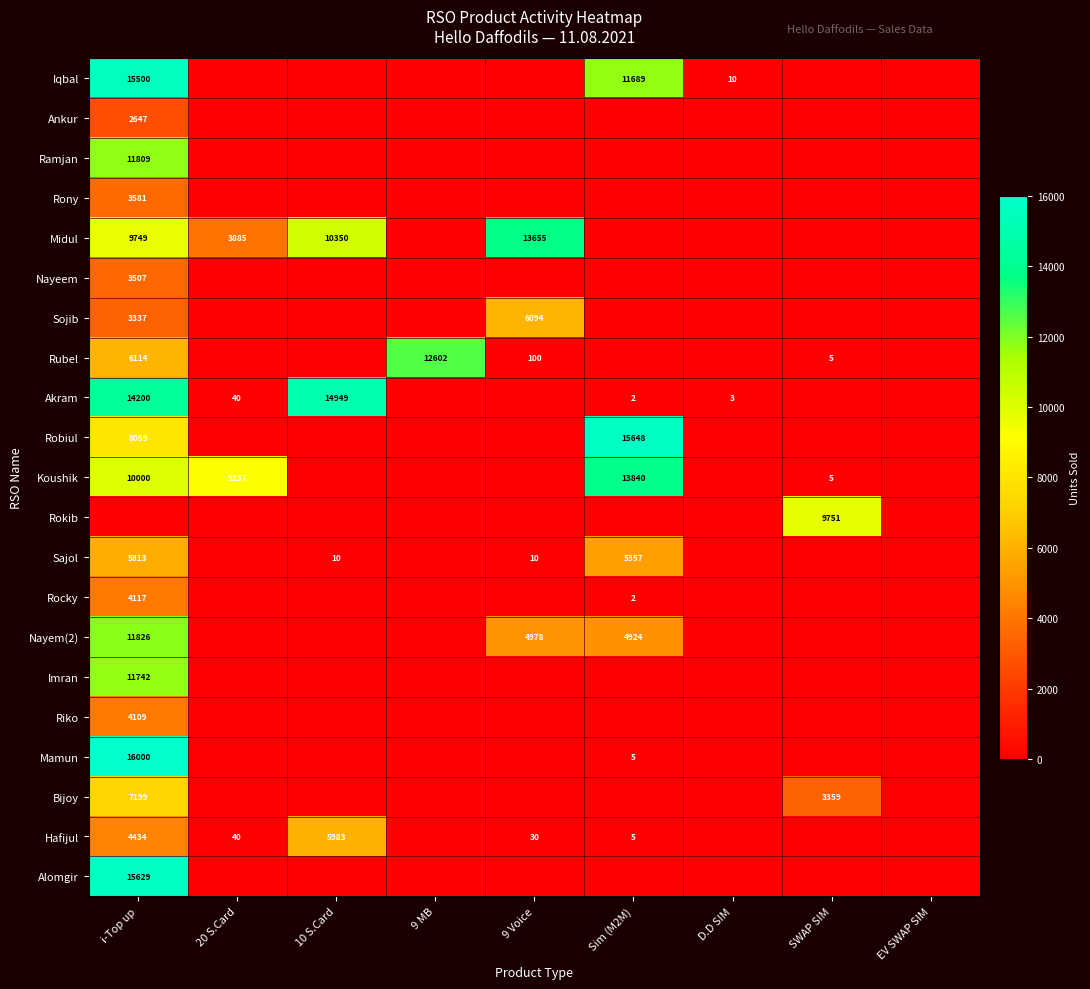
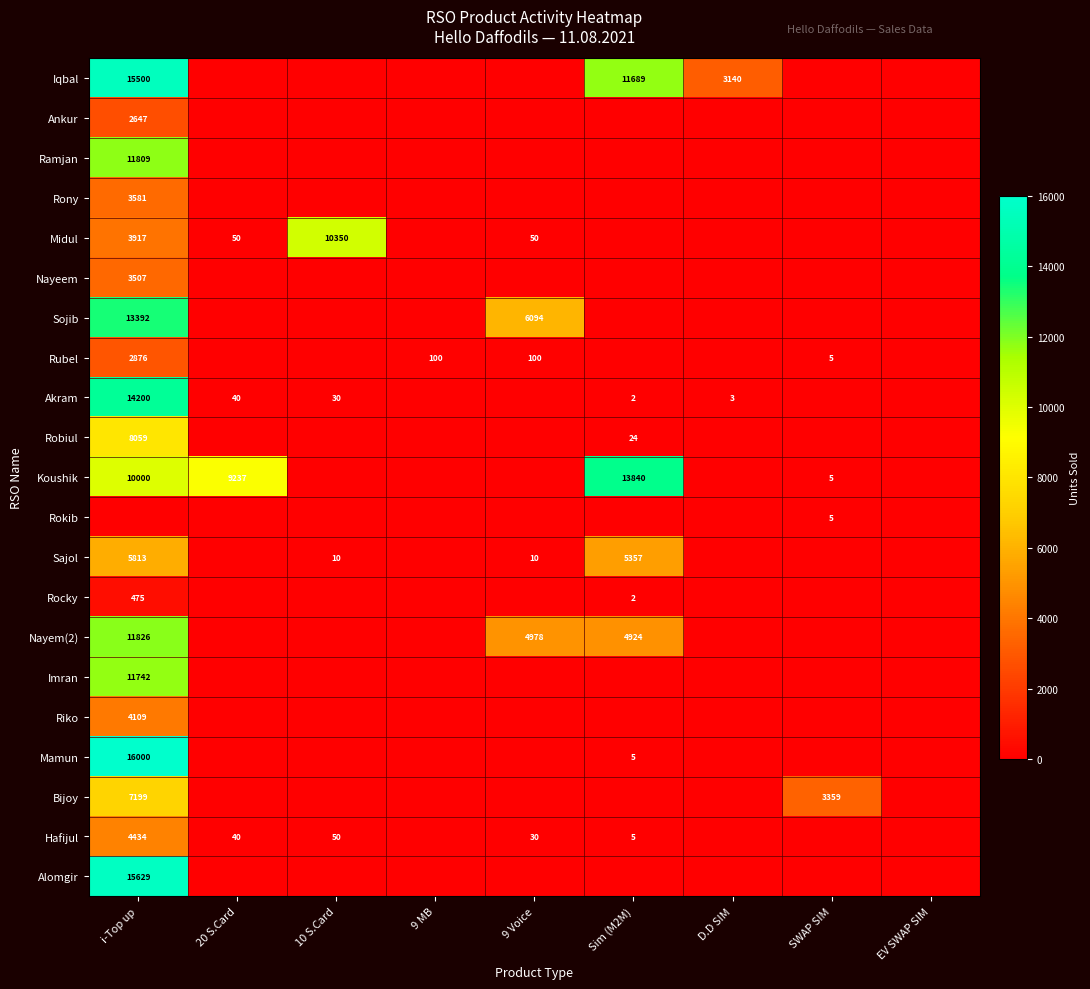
Iqbal, D.D SIM: 10 -> 3140
Midul, i-Top up: 9749 -> 3917
Midul, 20 S.Card: 3885 -> 50
Midul, 9 Voice: 13655 -> 50
Sojib, i-Top up: 3337 -> 13392
Rubel, i-Top up: 6114 -> 2876
Rubel, 9 MB: 12602 -> 100
Akram, 10 S.Card: 14949 -> 30
Robiul, Sim (M2M): 15648 -> 24
Rokib, SWAP SIM: 9751 -> 5
Rocky, i-Top up: 4117 -> 475
Hafijul, 10 S.Card: 5983 -> 50
